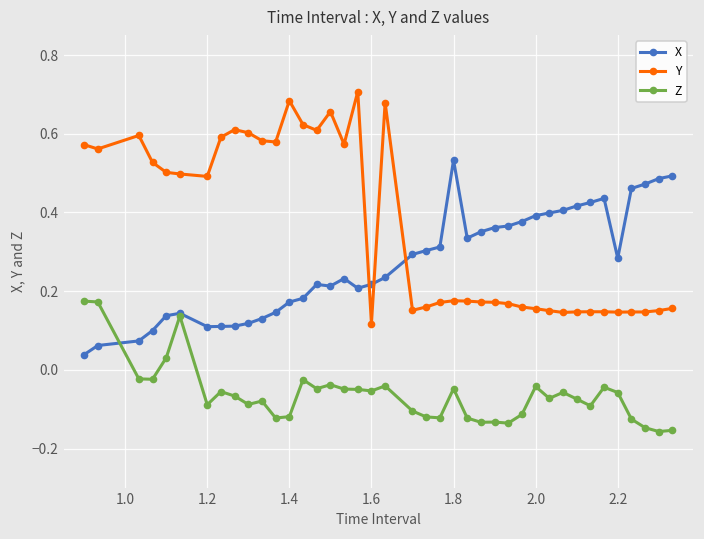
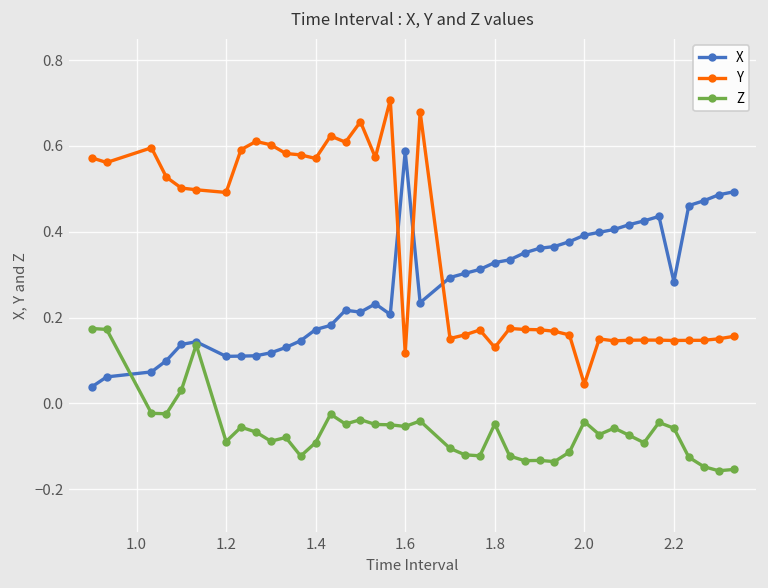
Y, 1.4: 0.68 -> 0.57
Z, 1.4: -0.12 -> -0.09
X, 1.6: 0.22 -> 0.59
X, 1.8: 0.53 -> 0.33
Y, 1.8: 0.18 -> 0.13
Y, 2.0: 0.16 -> 0.04
